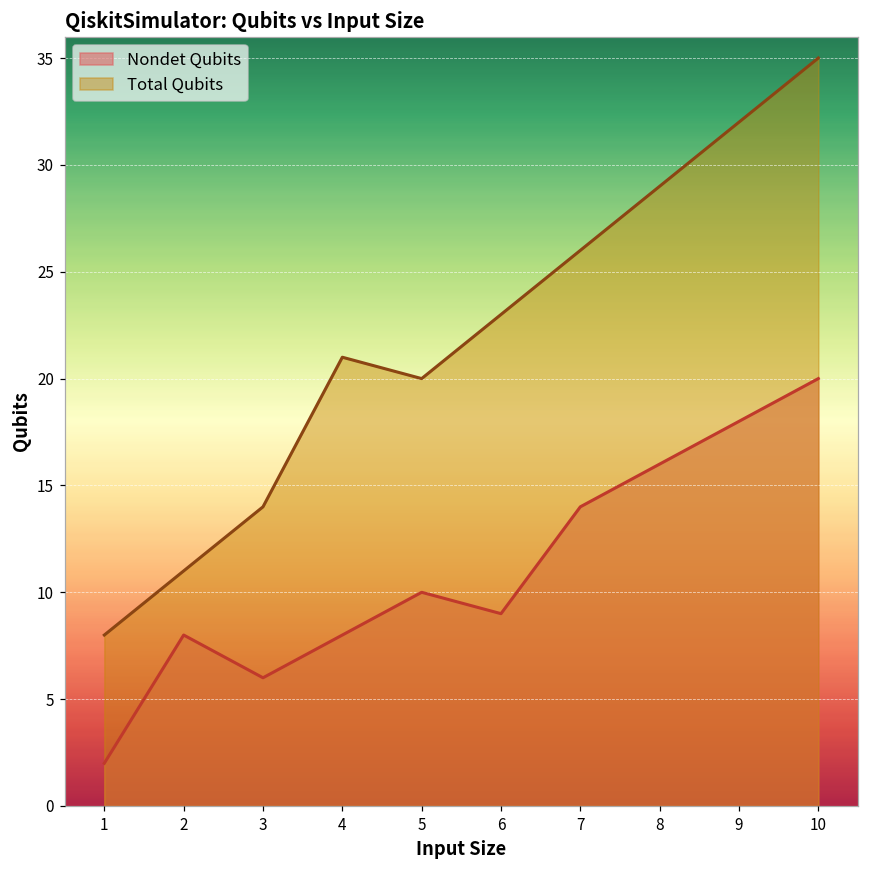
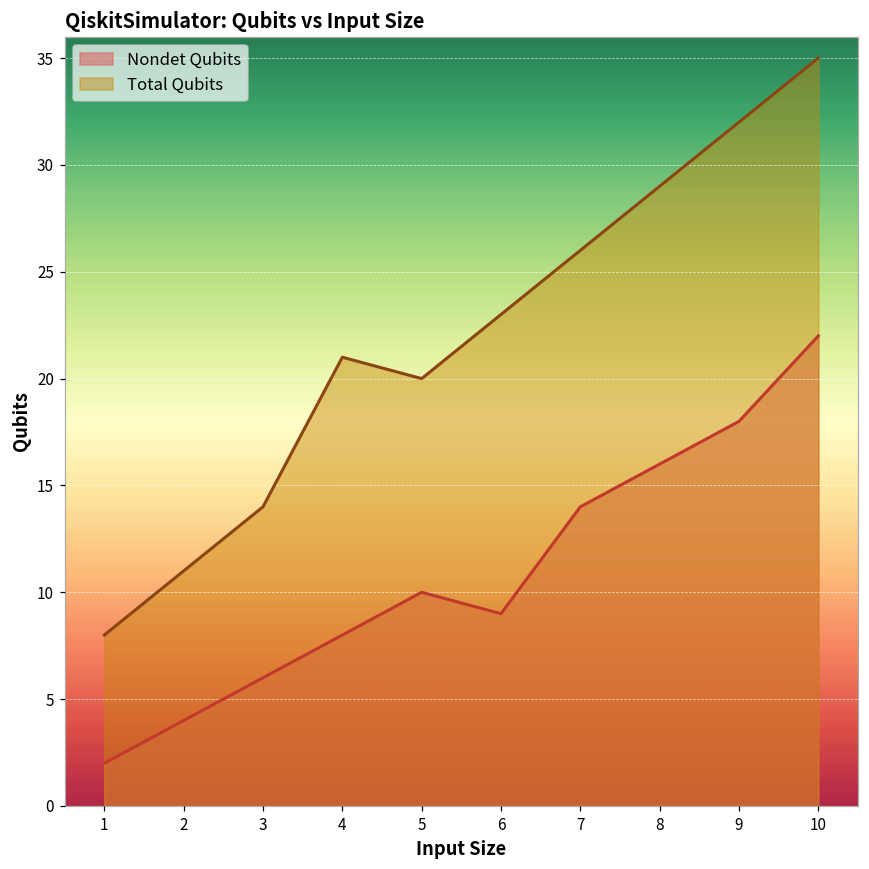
Nondet Qubits, 2: 8 -> 4
Nondet Qubits, 10: 20 -> 22
